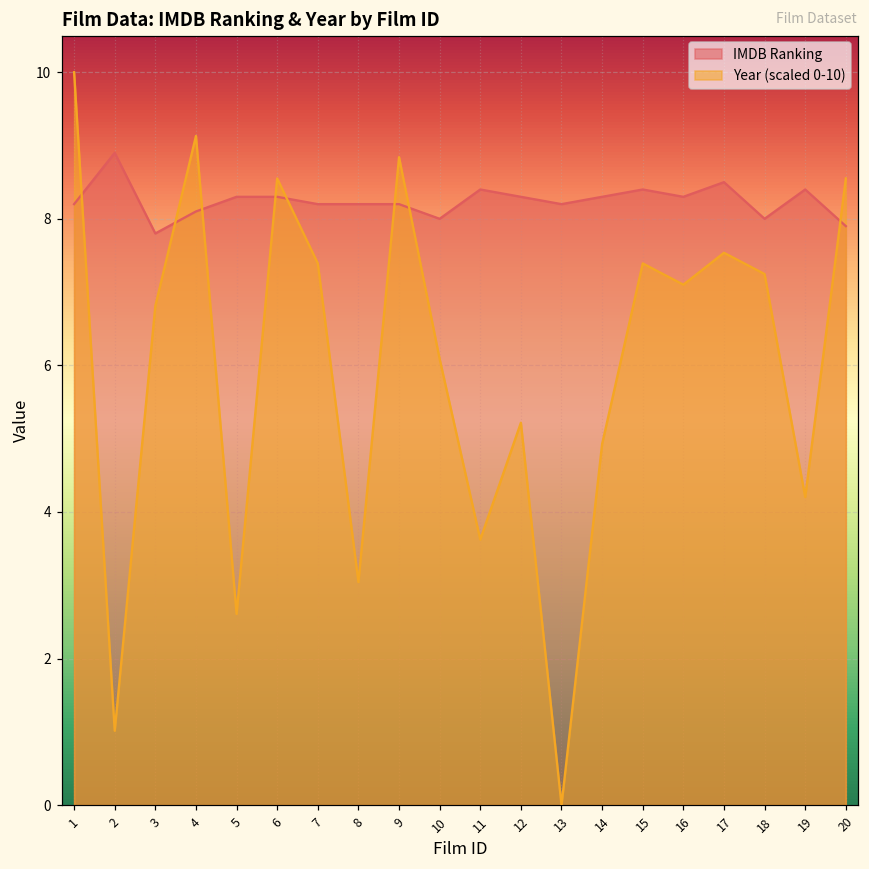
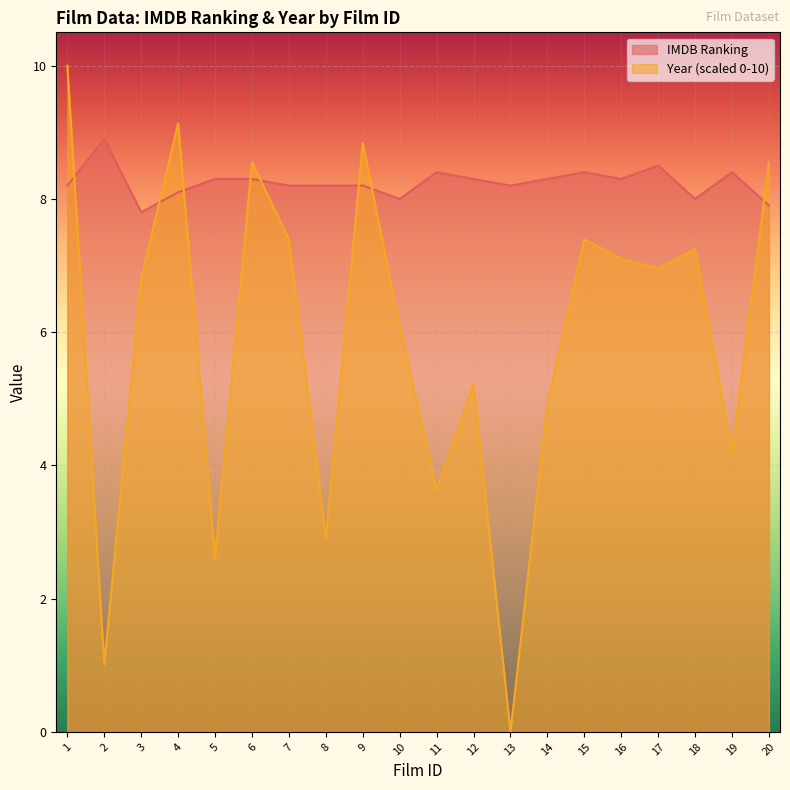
Year (scaled 0-10), 8: 3.0 -> 2.9
Year (scaled 0-10), 17: 7.5 -> 7.0
